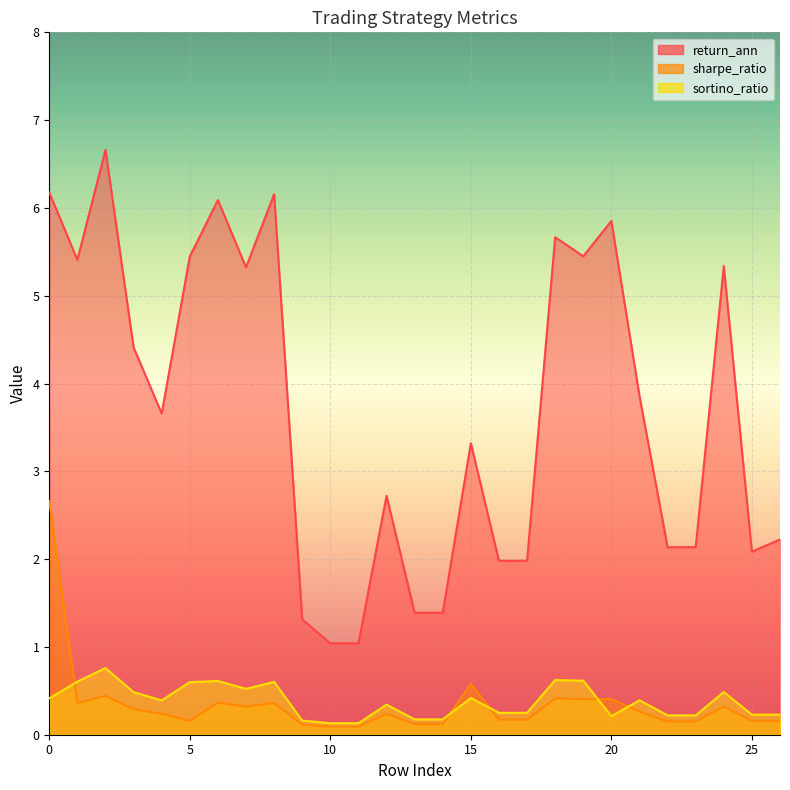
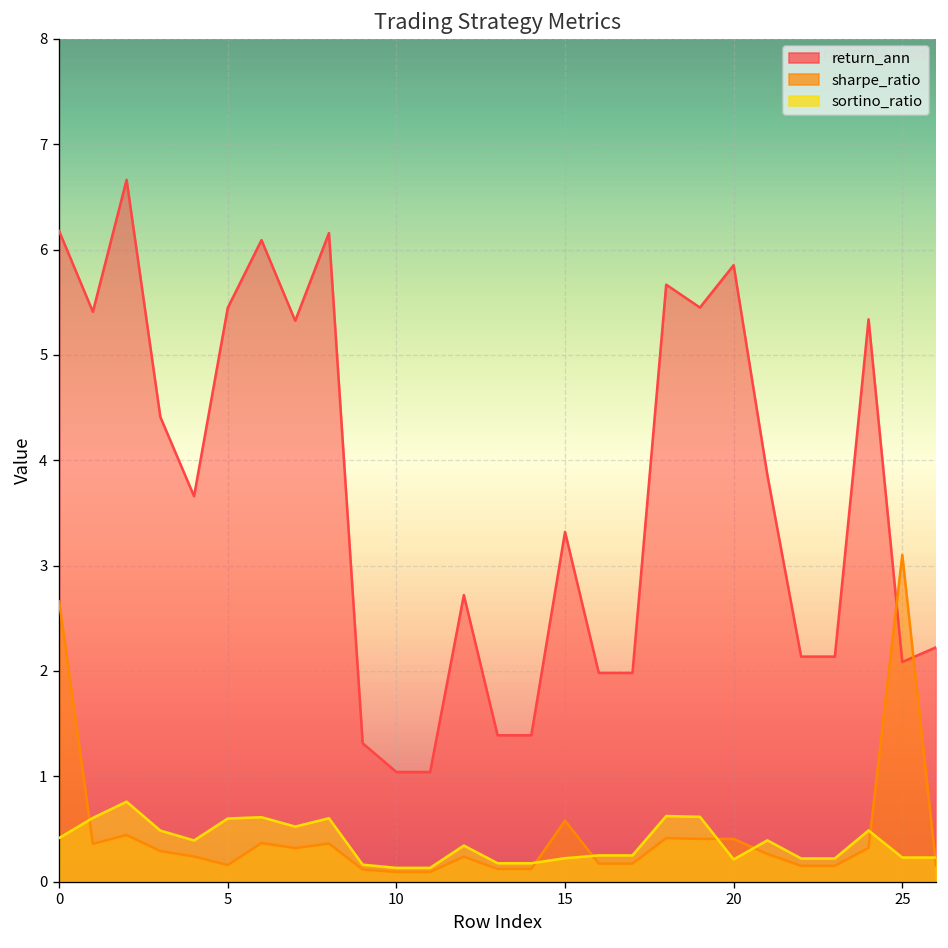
sortino_ratio, 15: 0.4 -> 0.2
sharpe_ratio, 25: 0.2 -> 3.1
